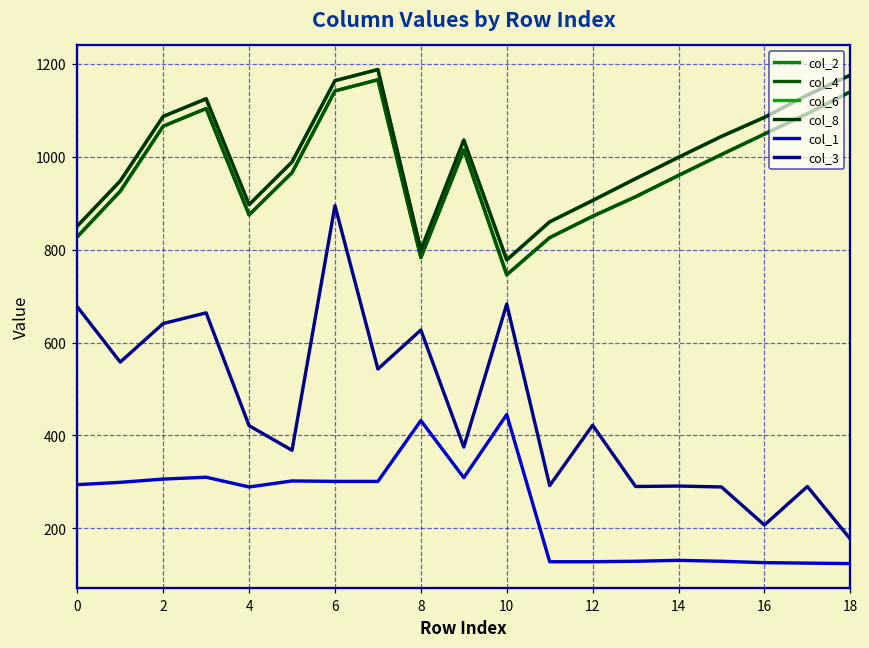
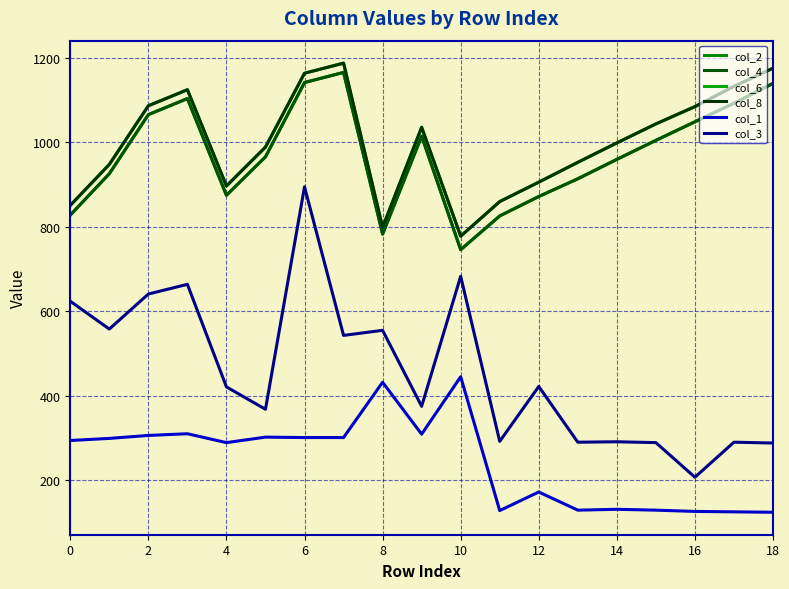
col_3, 0: 680 -> 620
col_3, 8: 630 -> 560
col_1, 12: 130 -> 170
col_3, 18: 180 -> 290
